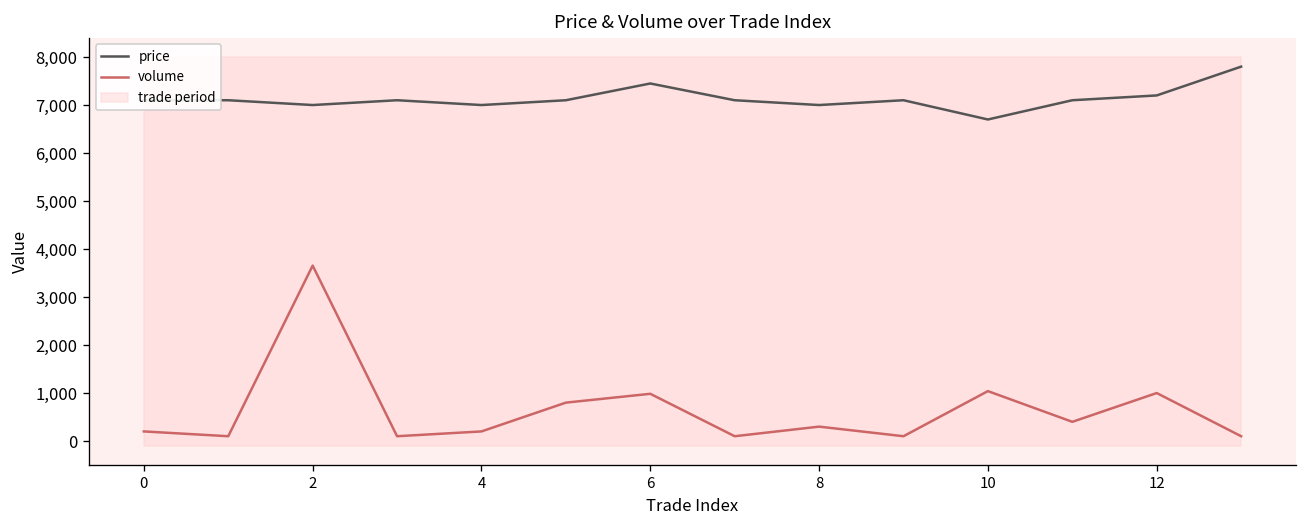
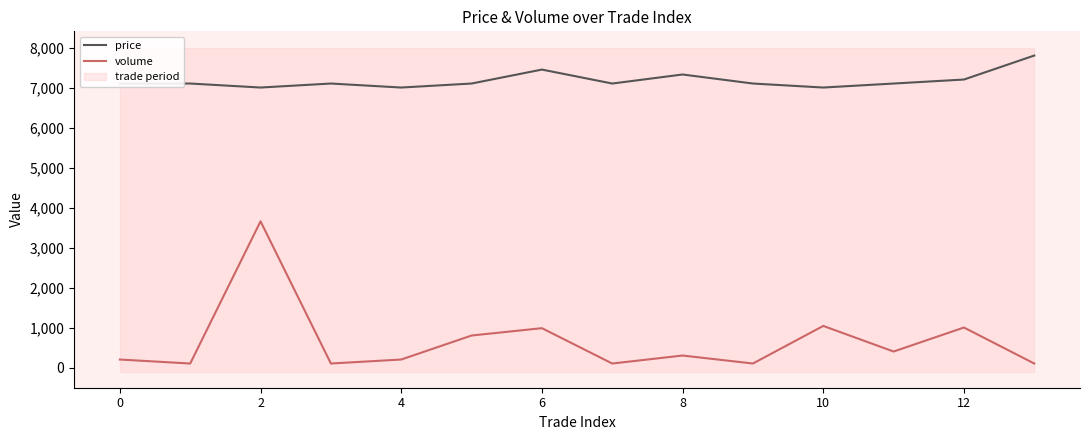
price, 8: 7,000 -> 7,300
price, 10: 6,700 -> 7,000
